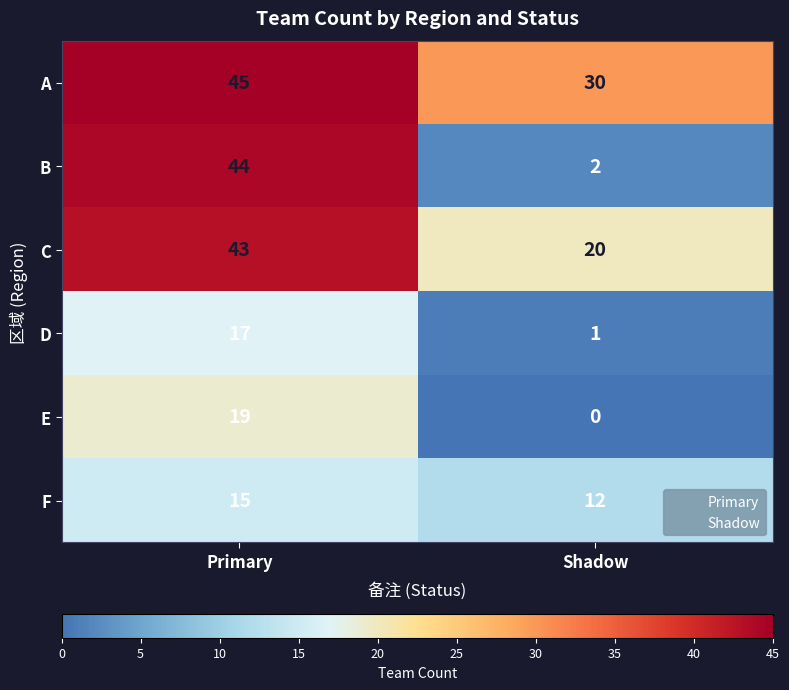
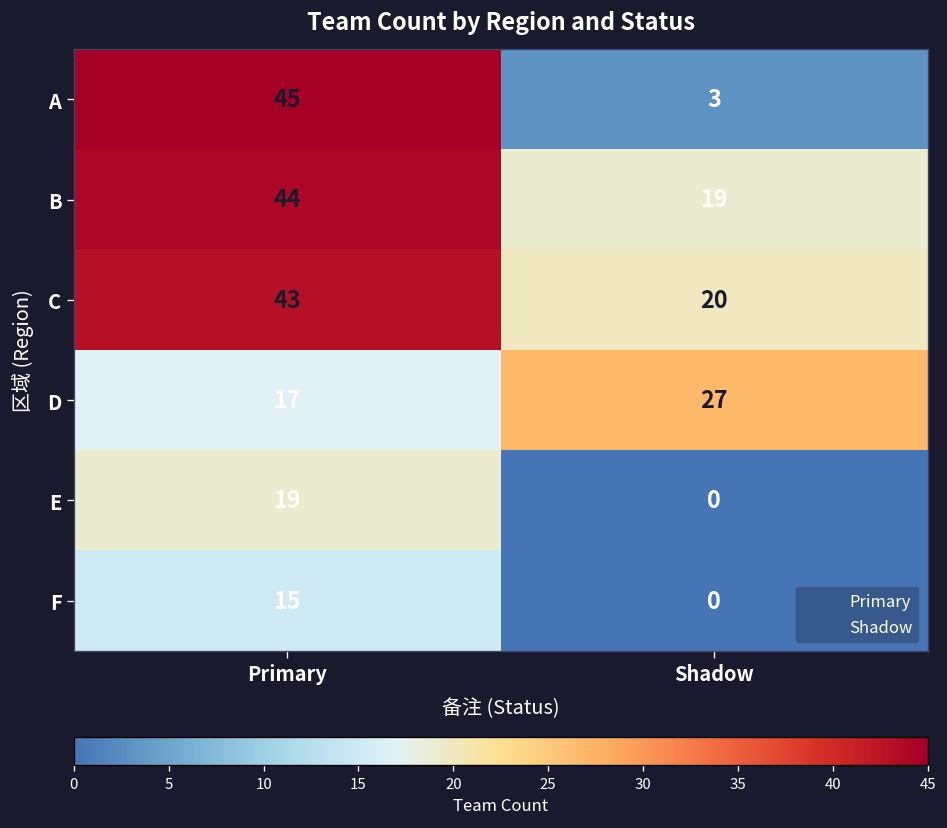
A, Shadow: 30 -> 3
B, Shadow: 2 -> 19
D, Shadow: 1 -> 27
F, Shadow: 12 -> 0
